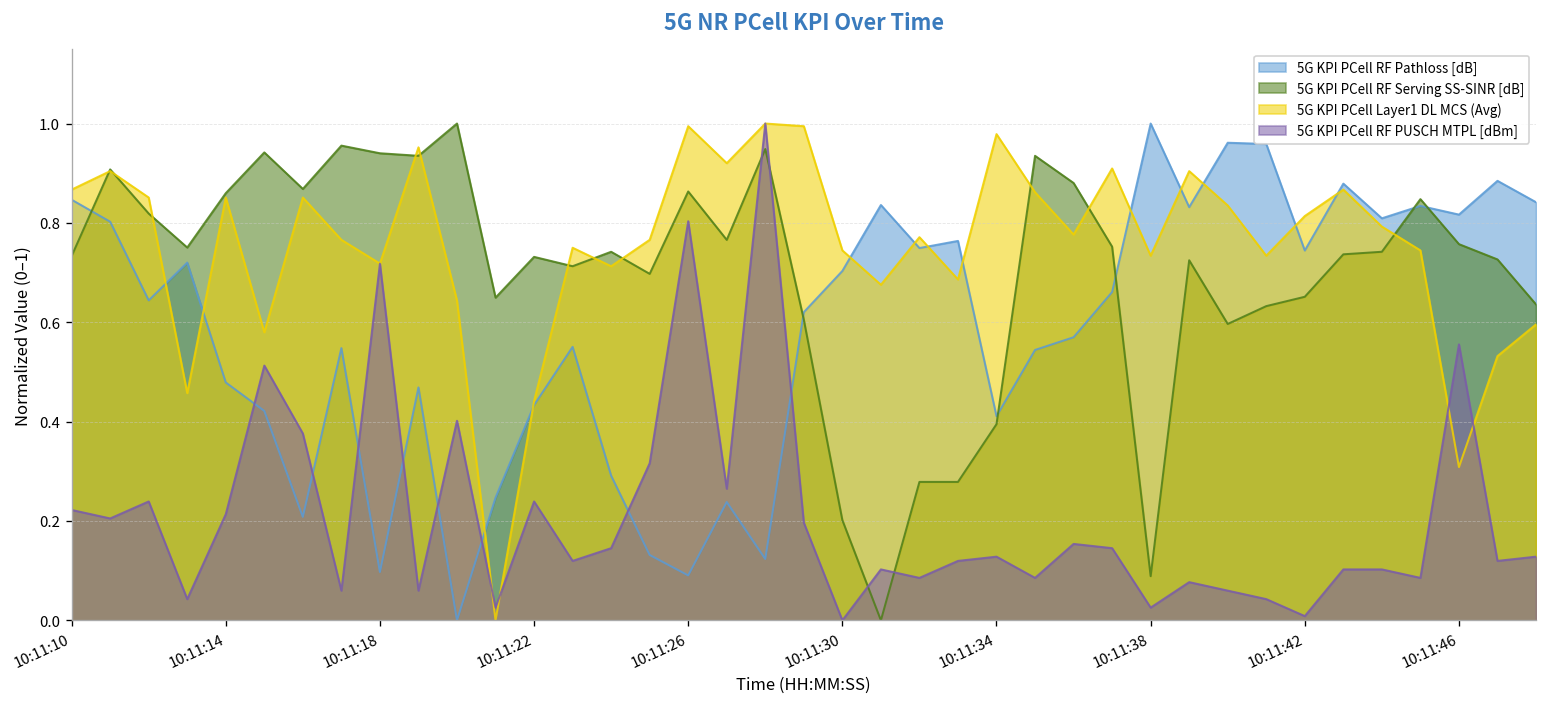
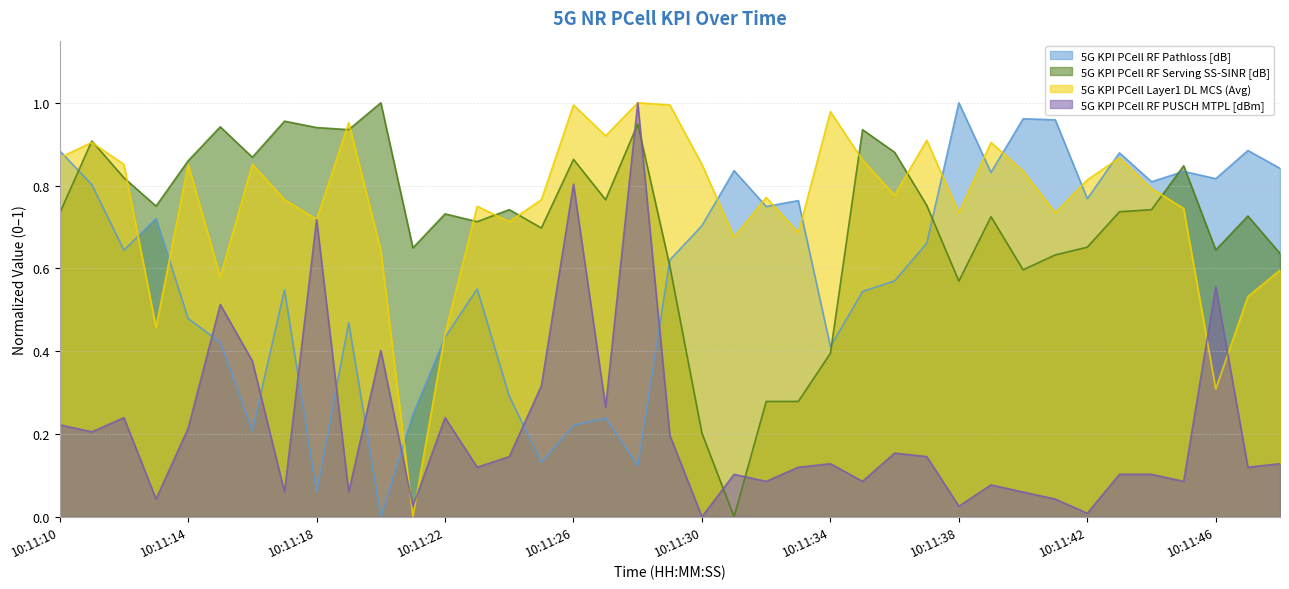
5G KPI PCell RF Pathloss [dB], 10:11:10: 0.85 -> 0.88
5G KPI PCell RF Pathloss [dB], 10:11:18: 0.10 -> 0.06
5G KPI PCell RF Pathloss [dB], 10:11:26: 0.09 -> 0.22
5G KPI PCell Layer1 DL MCS (Avg), 10:11:30: 0.74 -> 0.85
5G KPI PCell RF Serving SS-SINR [dB], 10:11:38: 0.09 -> 0.57
5G KPI PCell RF Pathloss [dB], 10:11:42: 0.74 -> 0.77
5G KPI PCell RF Serving SS-SINR [dB], 10:11:46: 0.76 -> 0.64
